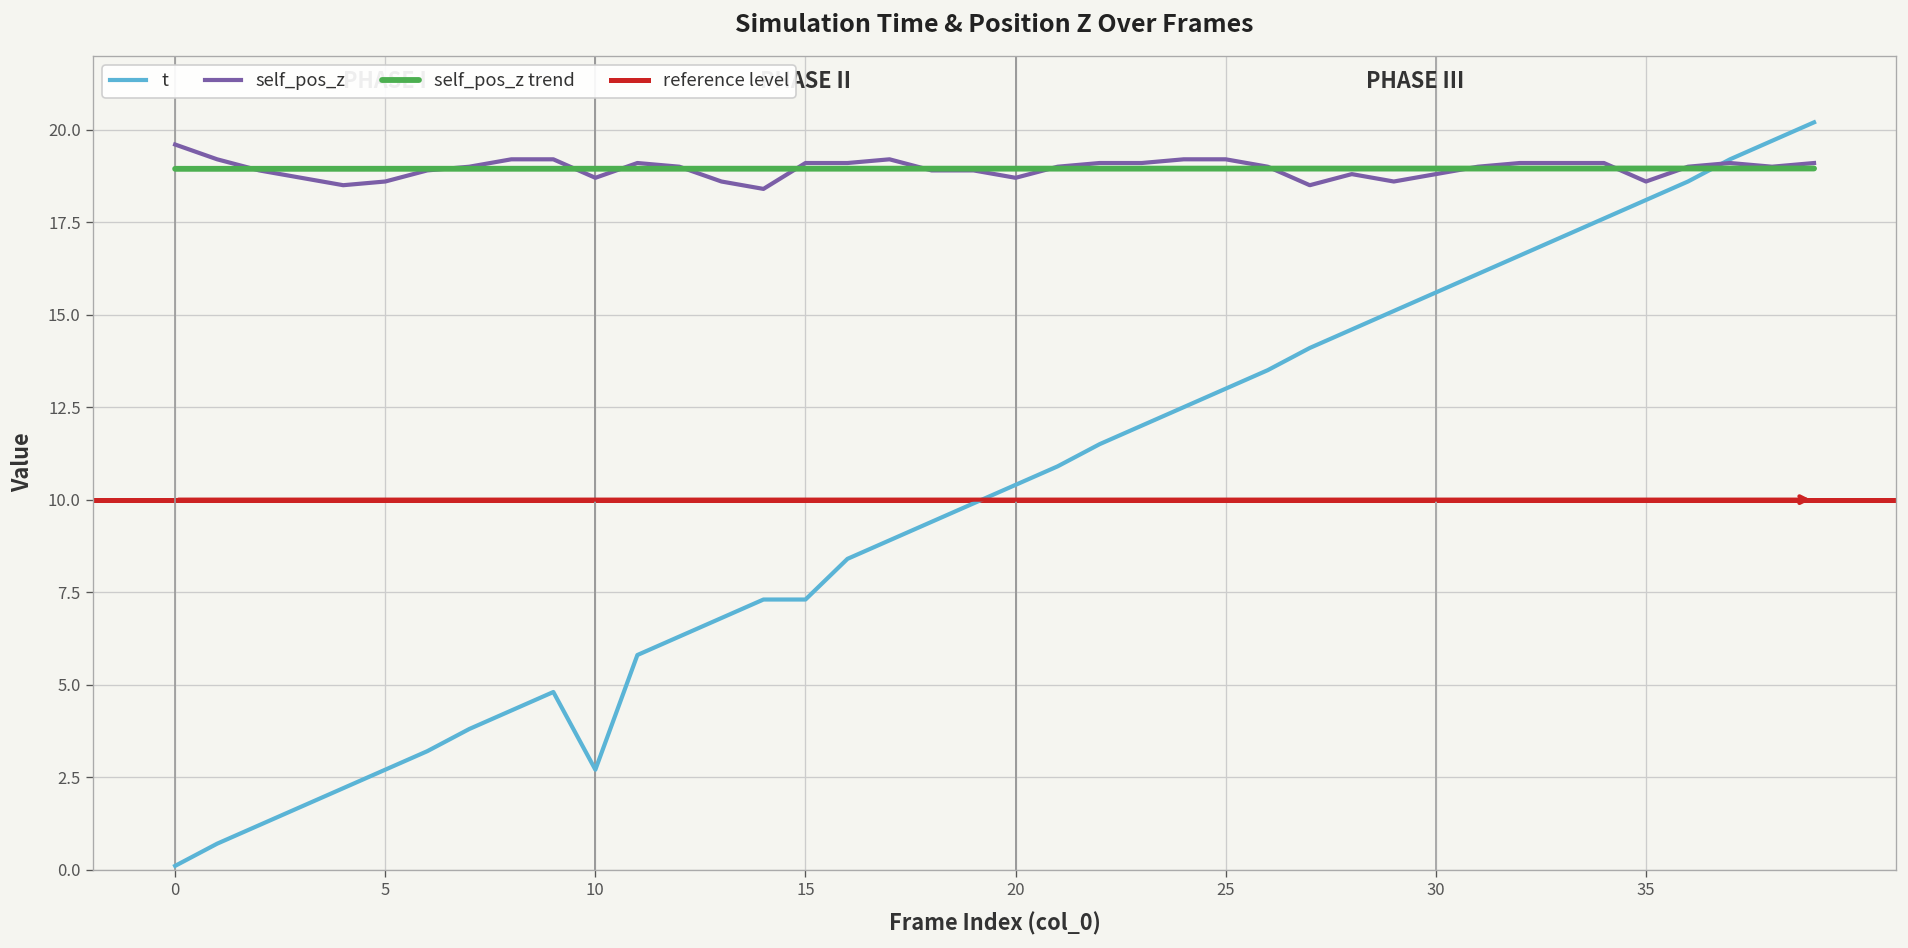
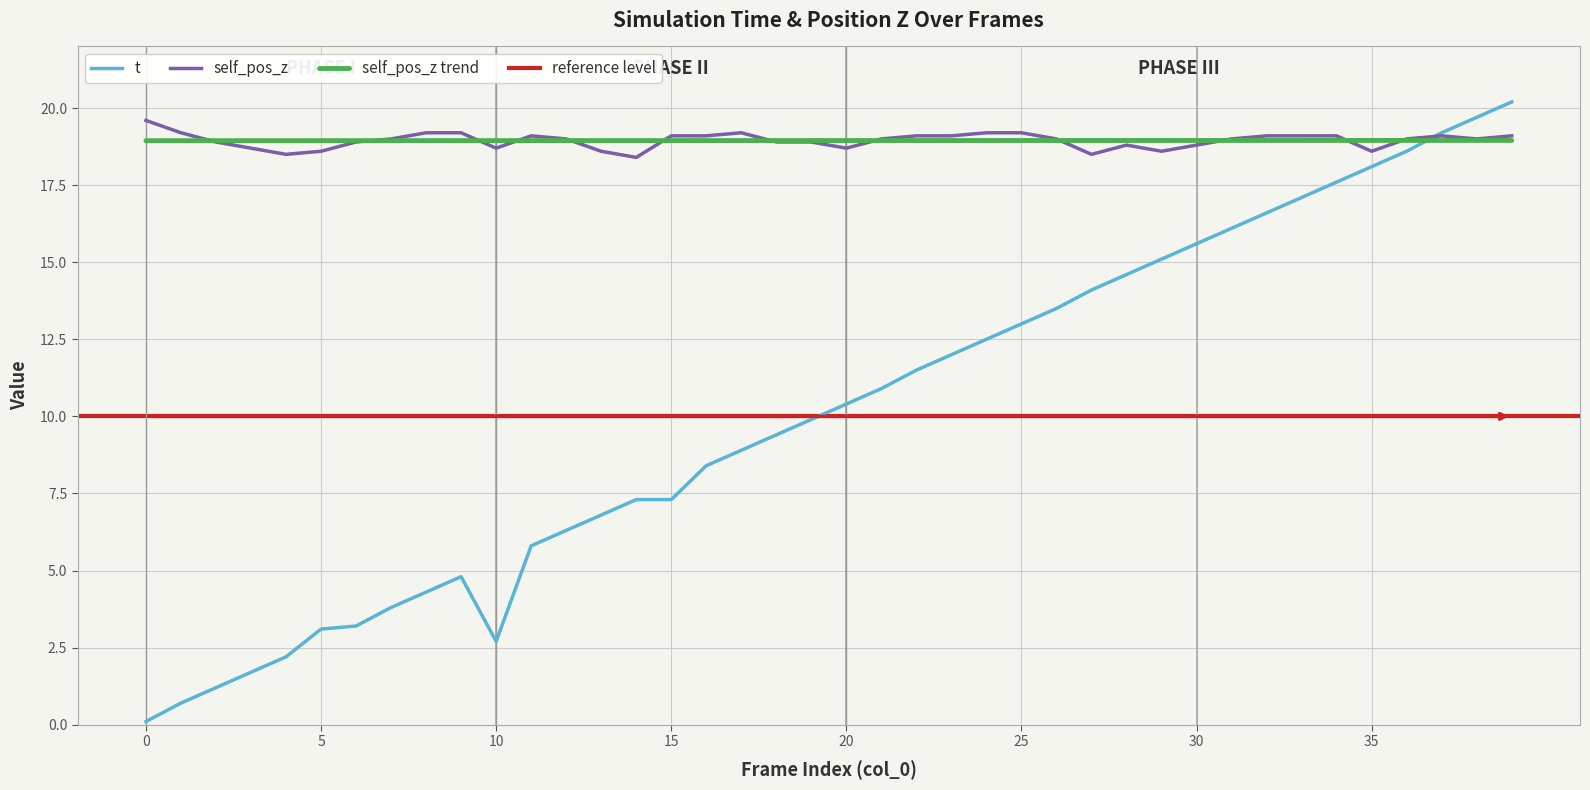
t, 5: 2.7 -> 3.1
